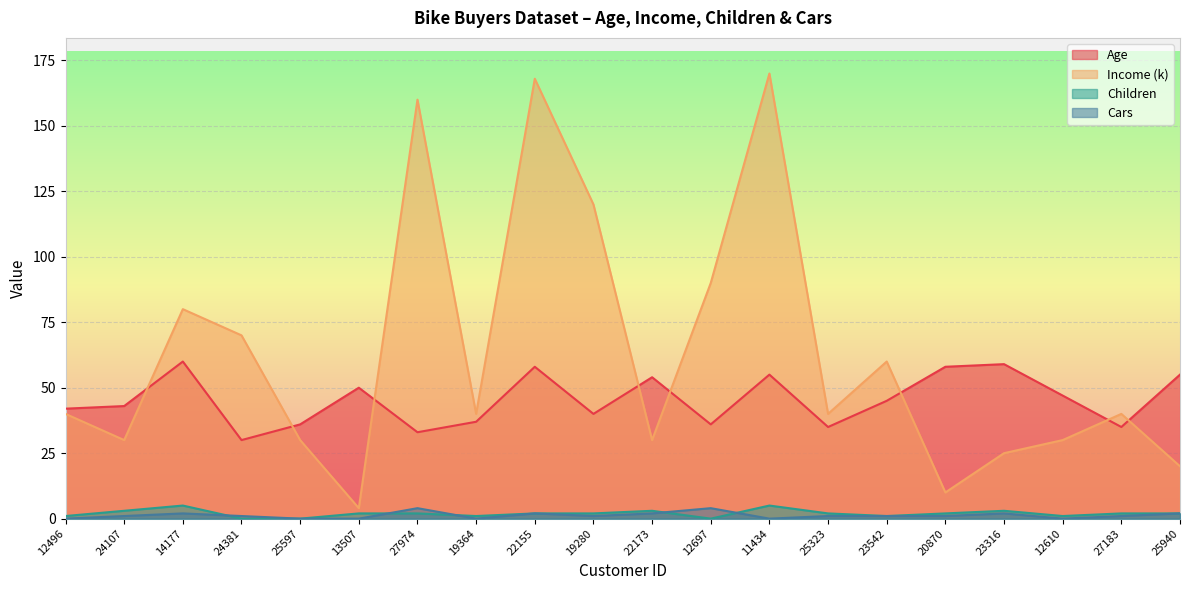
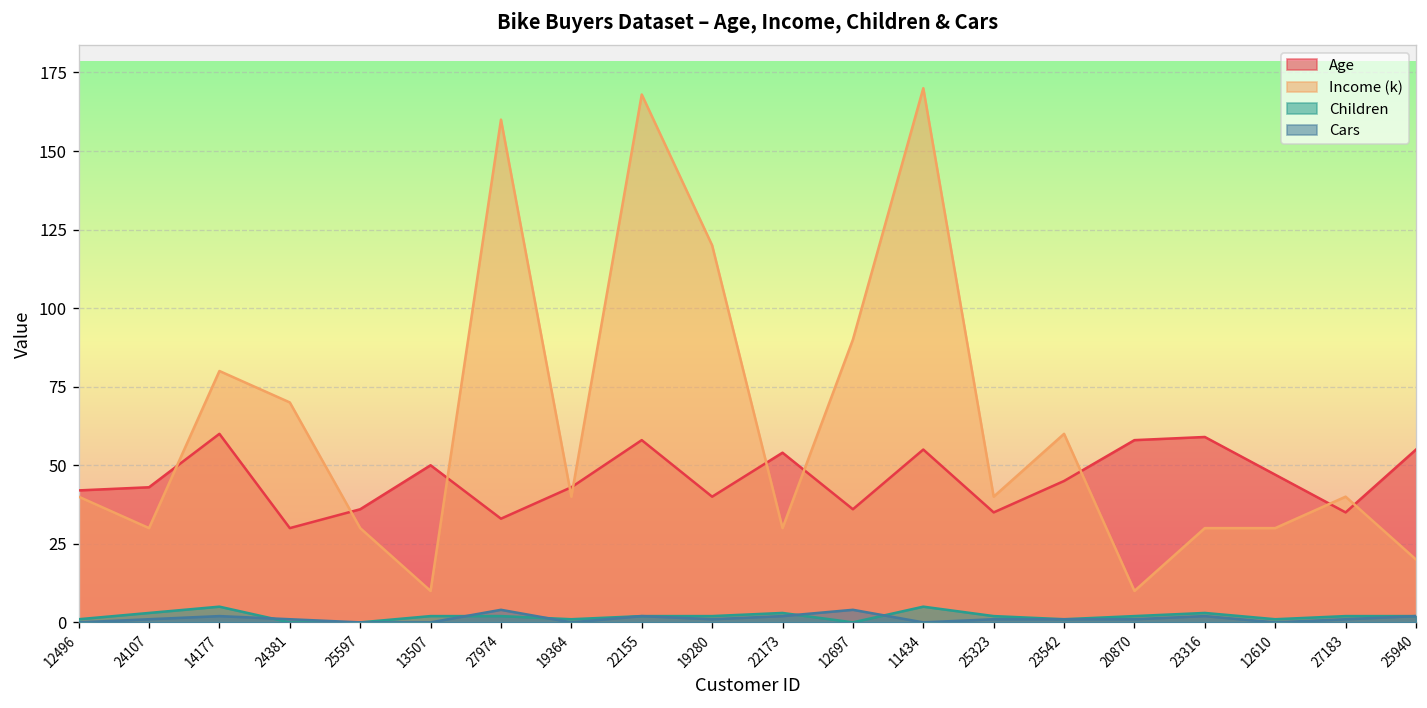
Income (k), 13507: 4 -> 10
Age, 19364: 37 -> 43
Income (k), 23316: 25 -> 30
